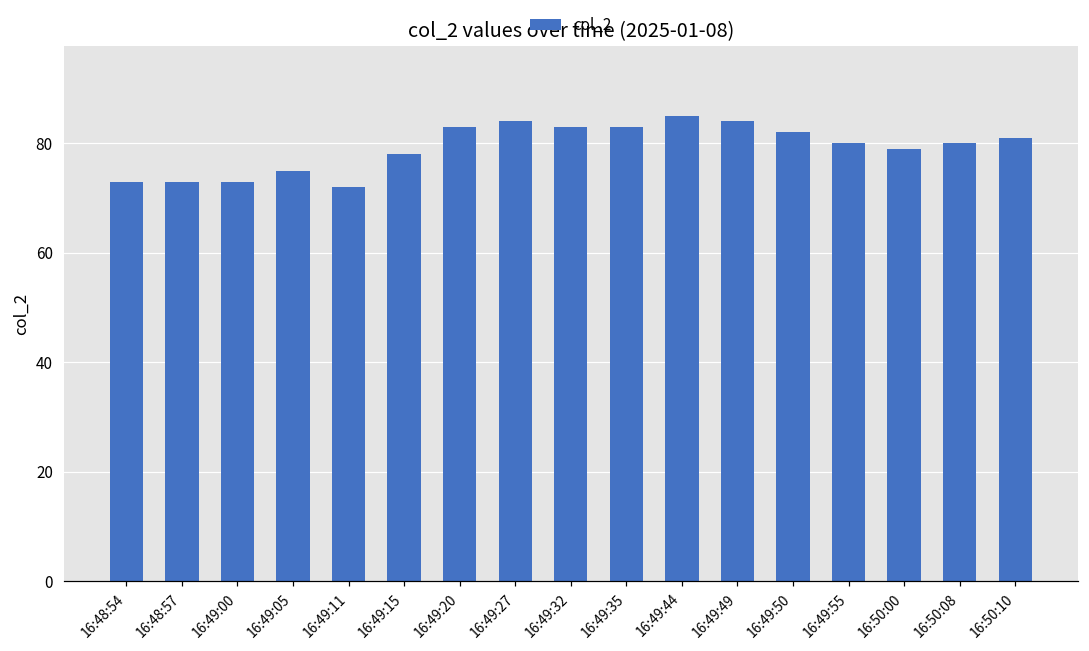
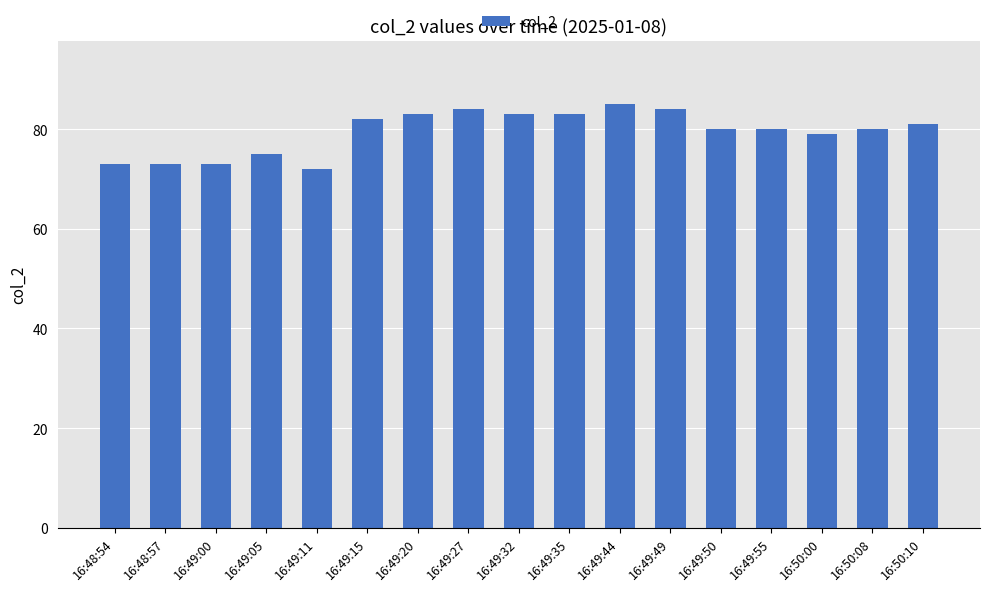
16:49:15: 78 -> 82
16:49:50: 82 -> 80
